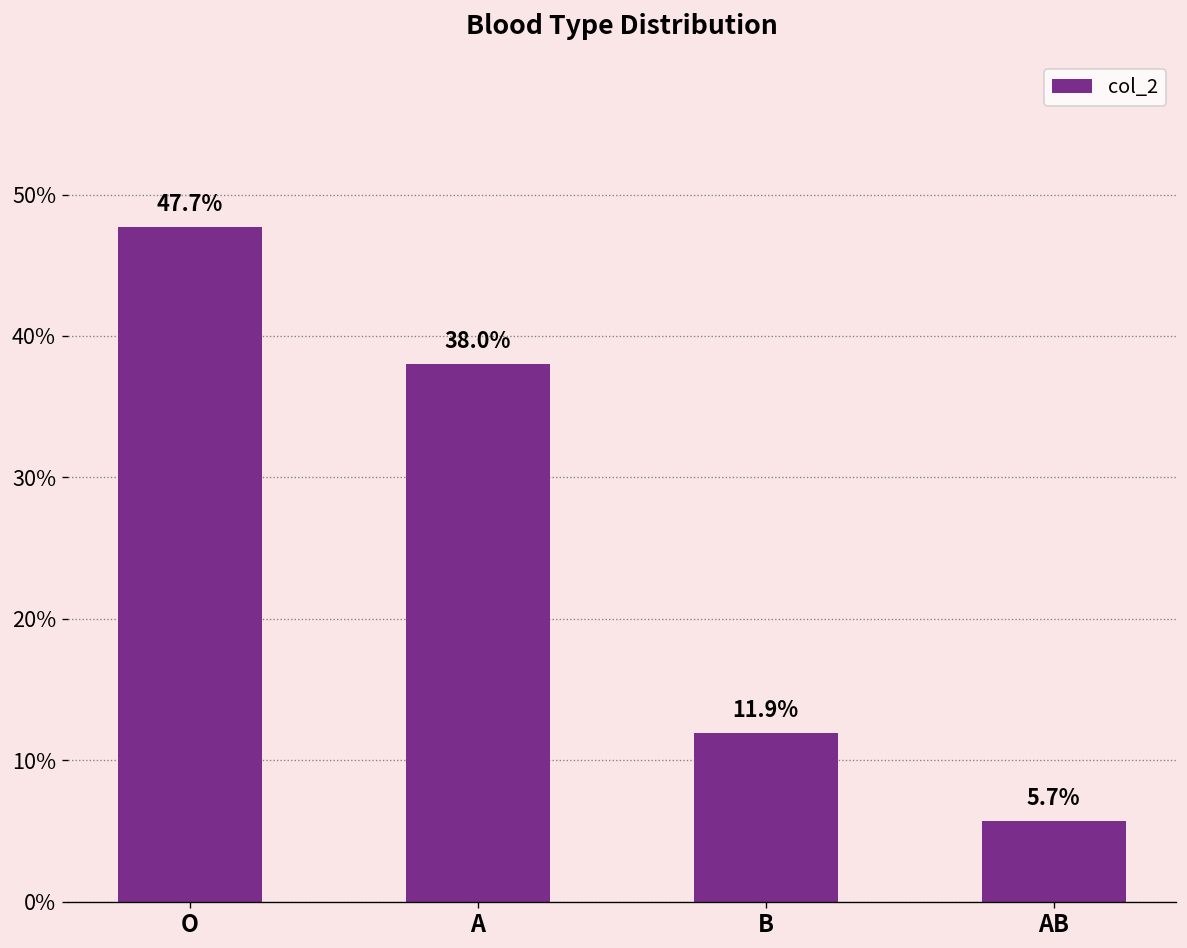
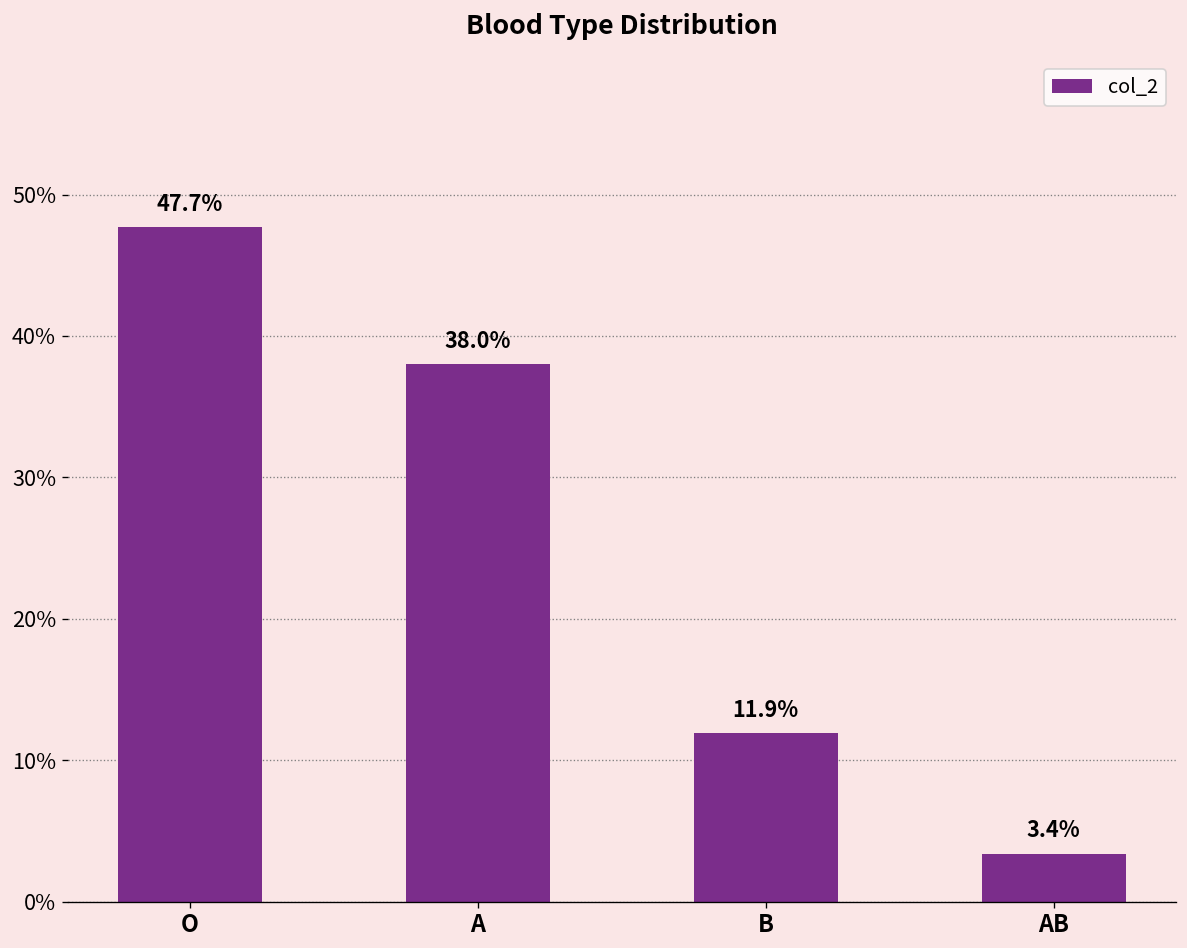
AB: 5.7% -> 3.4%
